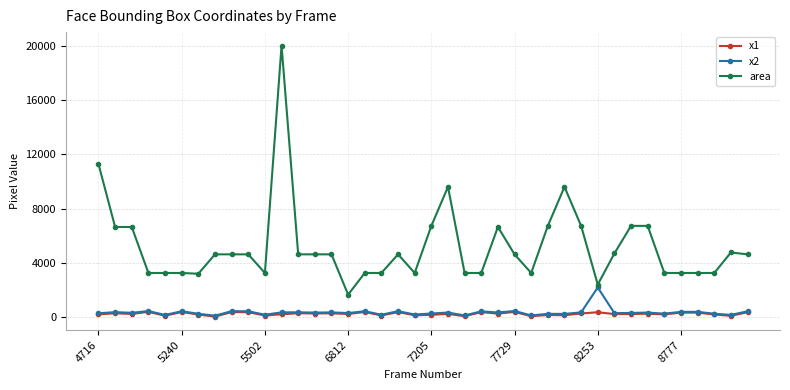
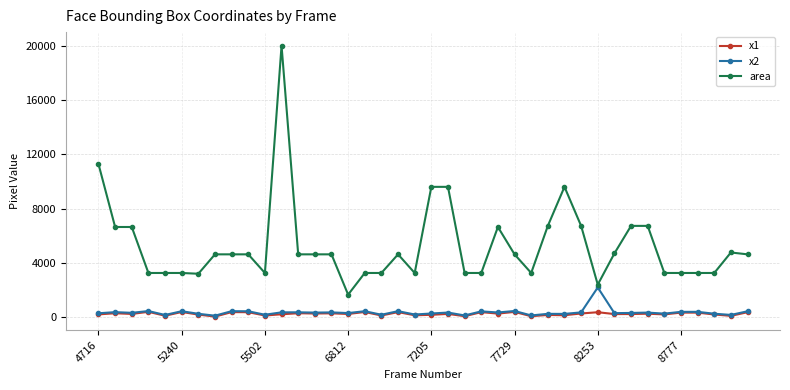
area, 7205: 6700 -> 9600
